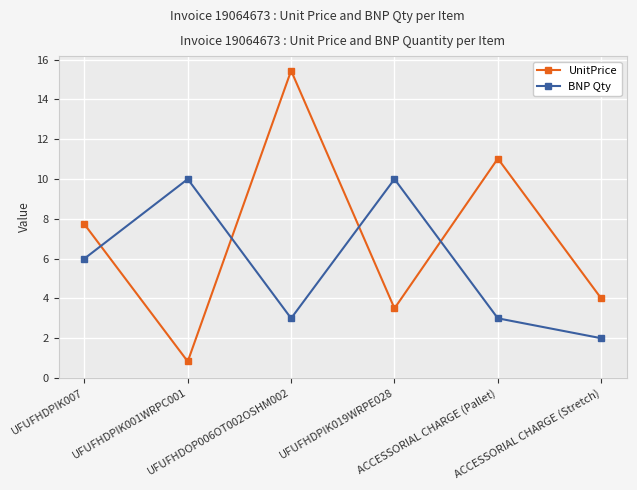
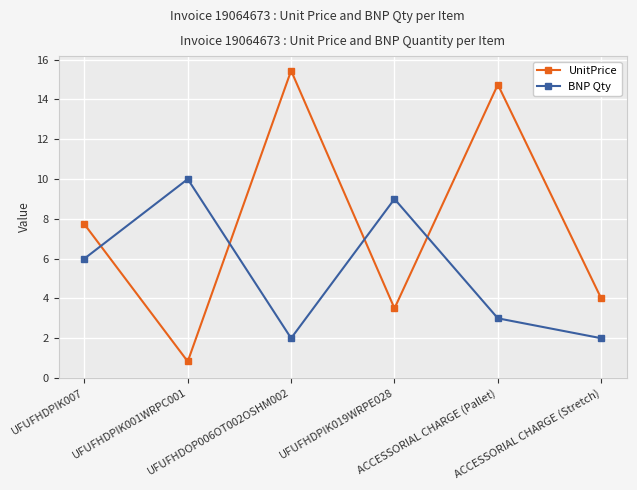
BNP Qty, UFUFHDOP006OT002OSHM002: 3 -> 2
BNP Qty, UFUFHDPIK019WRPE028: 10 -> 9
UnitPrice, ACCESSORIAL CHARGE (Pallet): 11.0 -> 14.8
